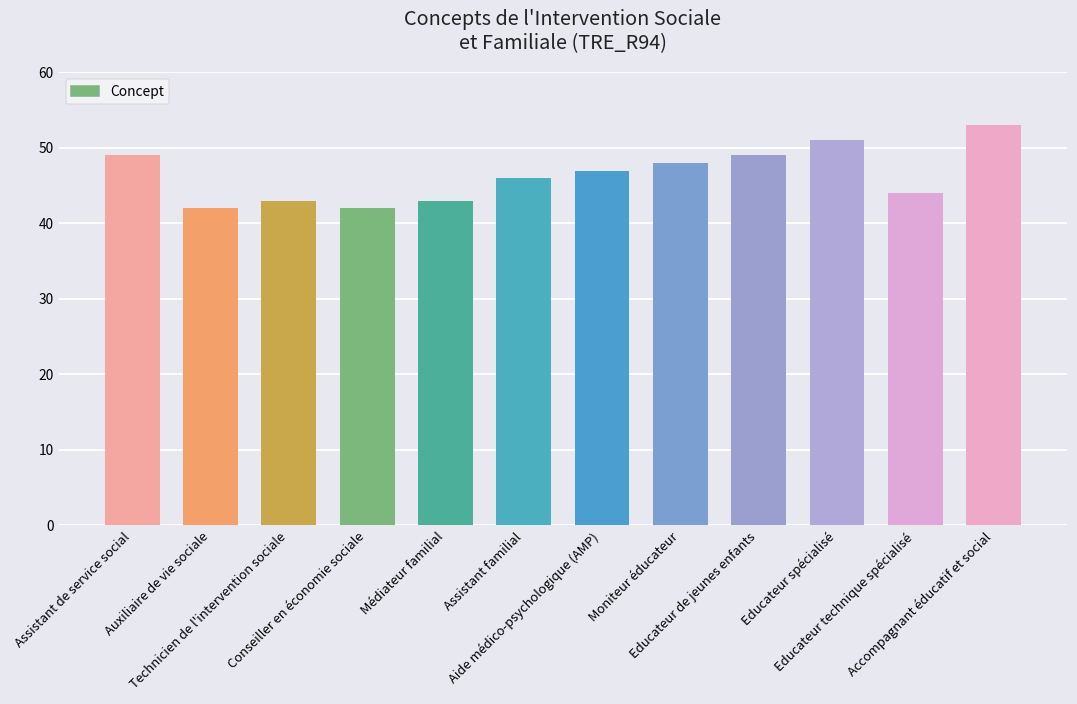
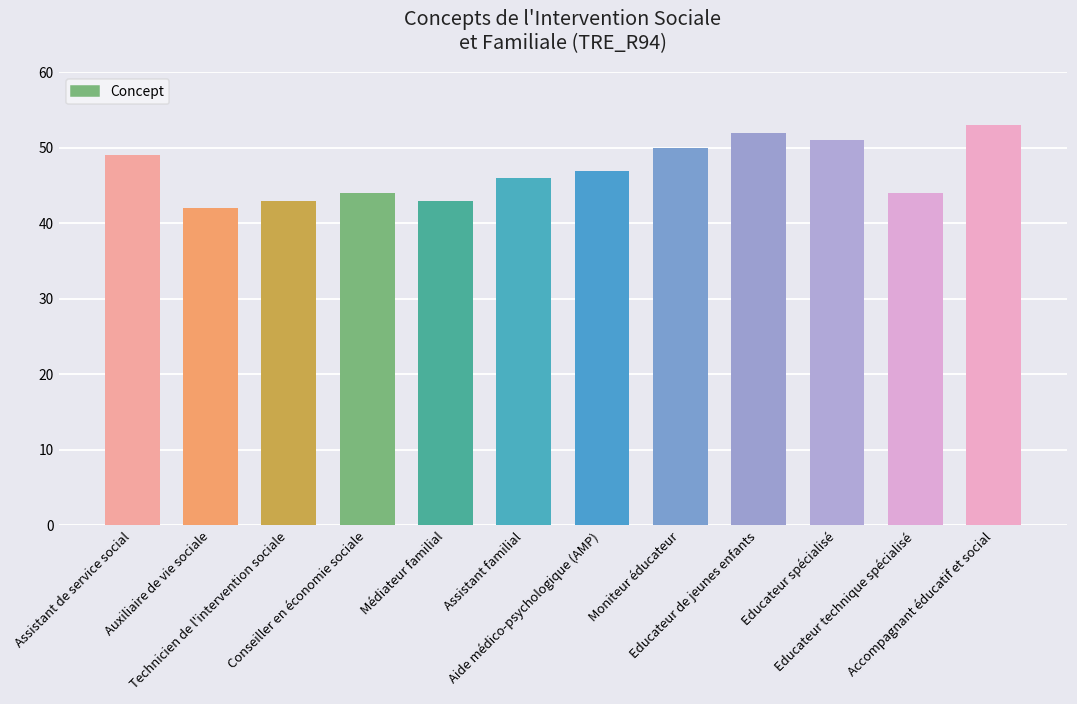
Conseiller en économie sociale: 42 -> 44
Moniteur éducateur: 48 -> 50
Educateur de jeunes enfants: 49 -> 52
